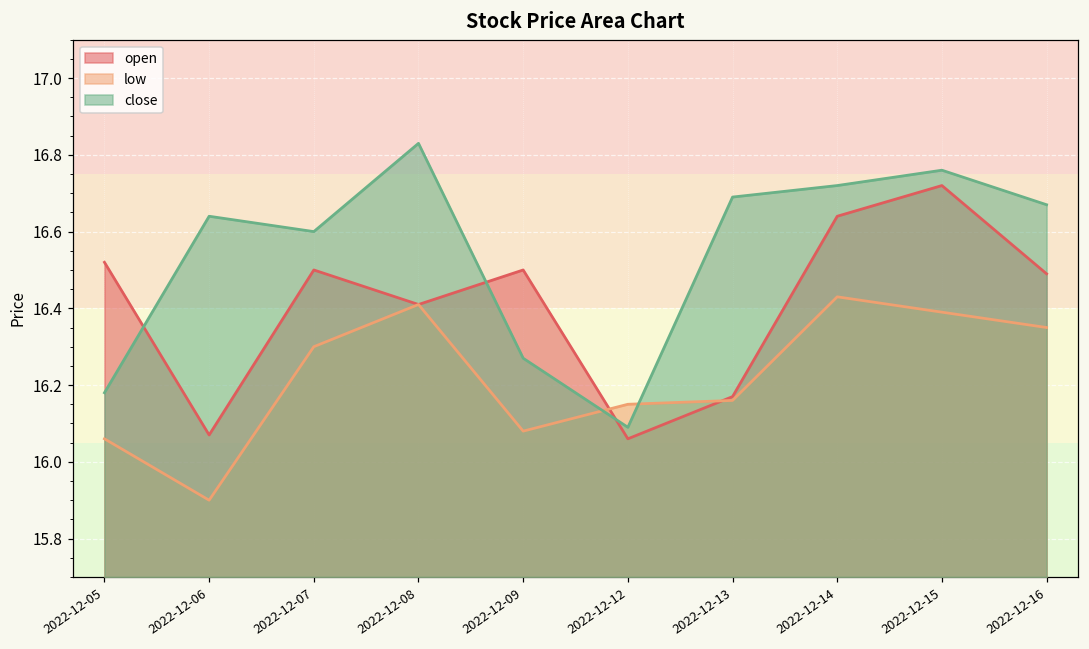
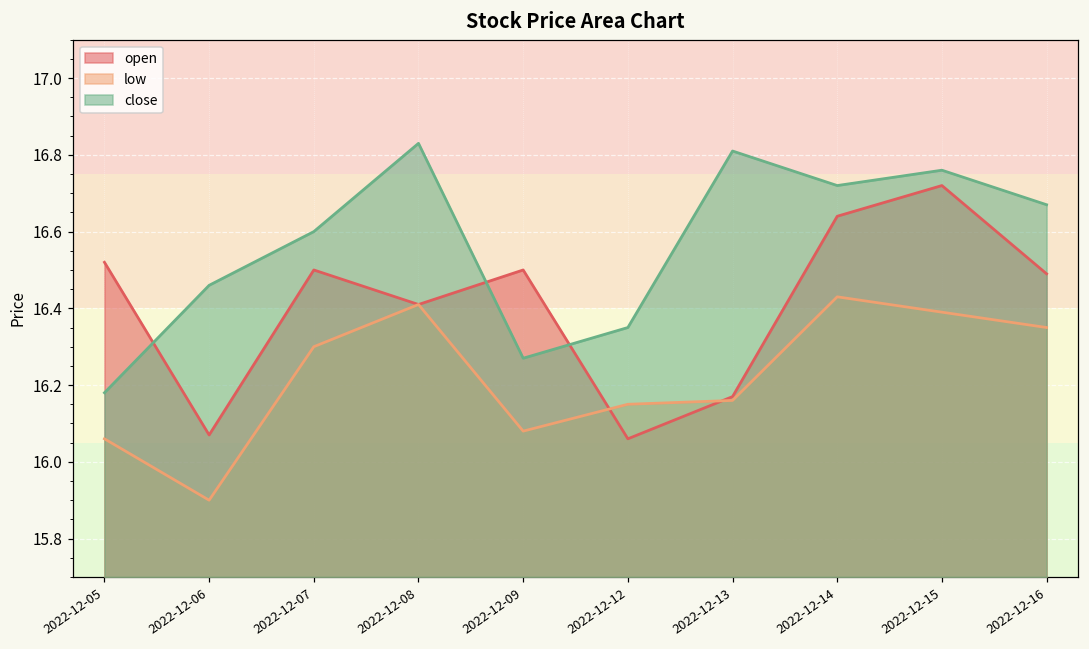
close, 2022-12-06: 16.64 -> 16.46
close, 2022-12-12: 16.09 -> 16.35
close, 2022-12-13: 16.69 -> 16.81
